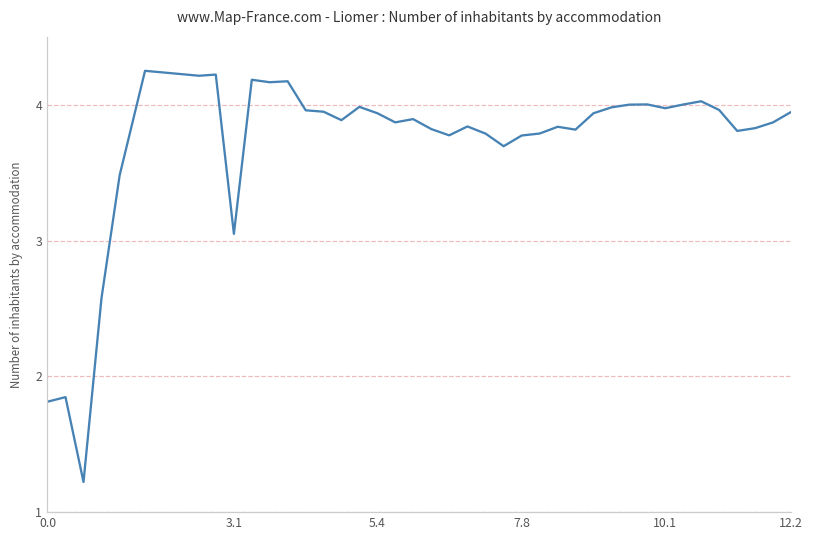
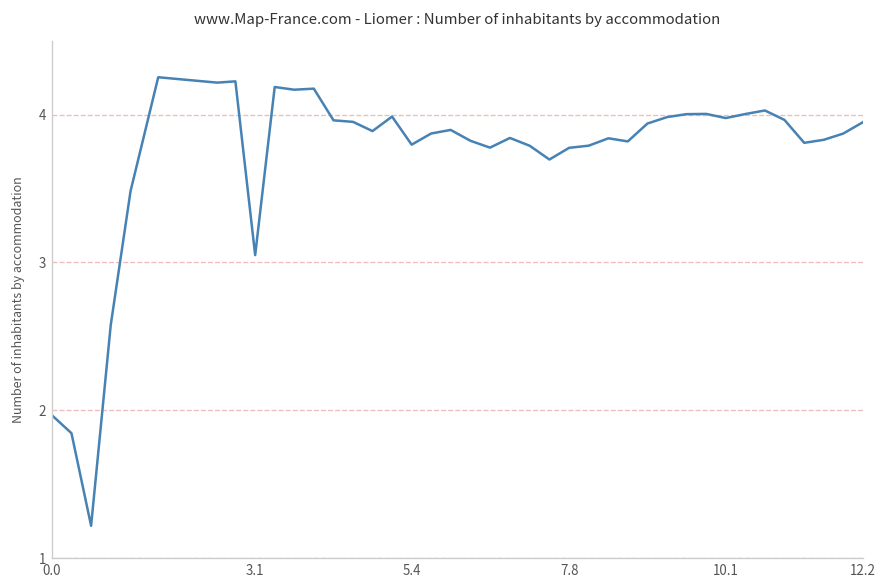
0.0: 1.81 -> 1.97
5.4: 3.94 -> 3.80
